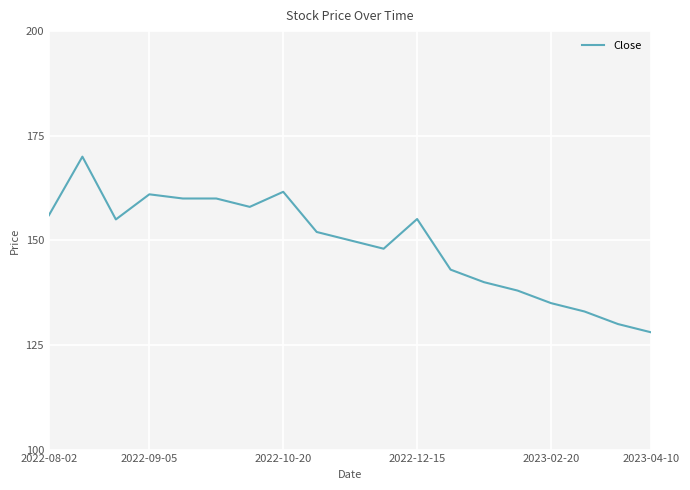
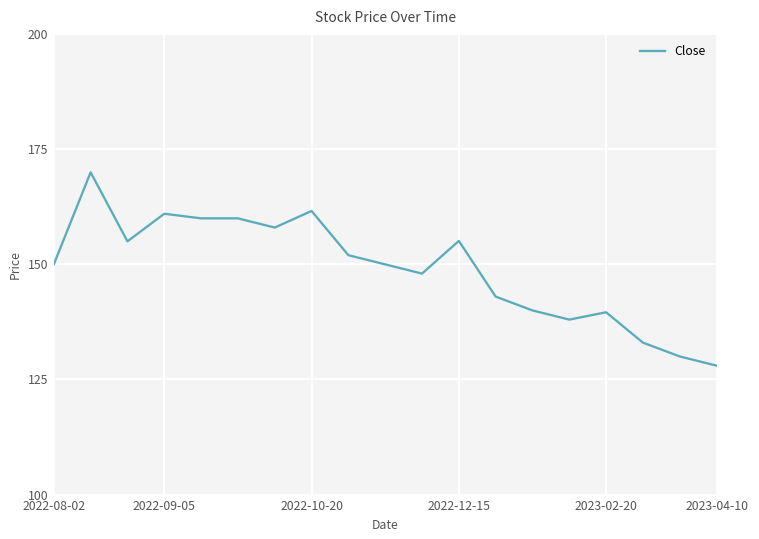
2022-08-02: 156 -> 150
2023-02-20: 135 -> 140
